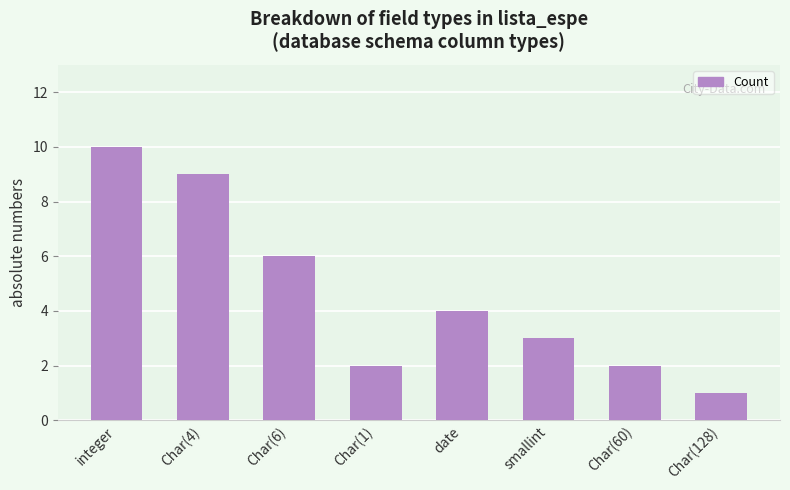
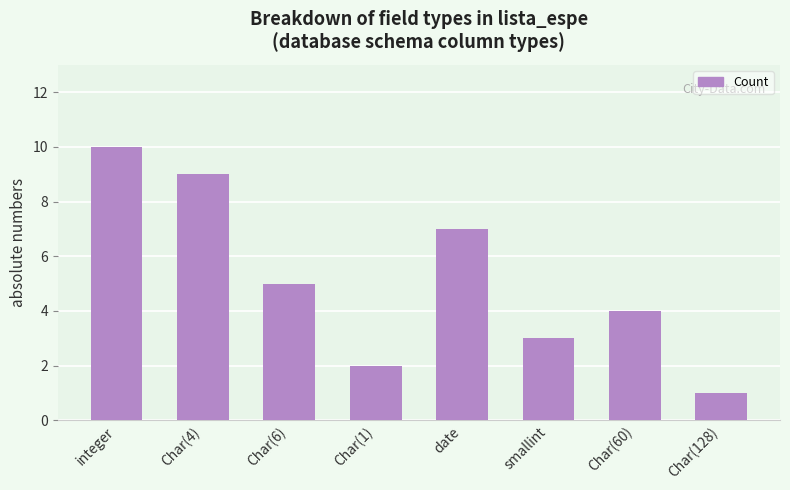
Char(6): 6 -> 5
date: 4 -> 7
Char(60): 2 -> 4
